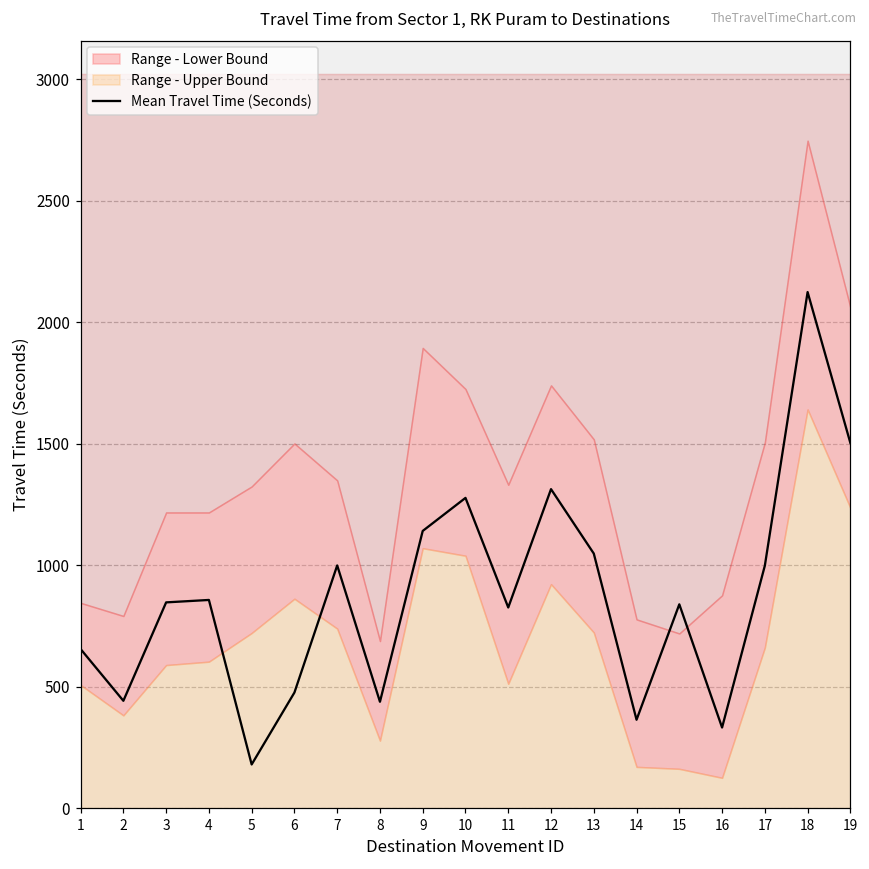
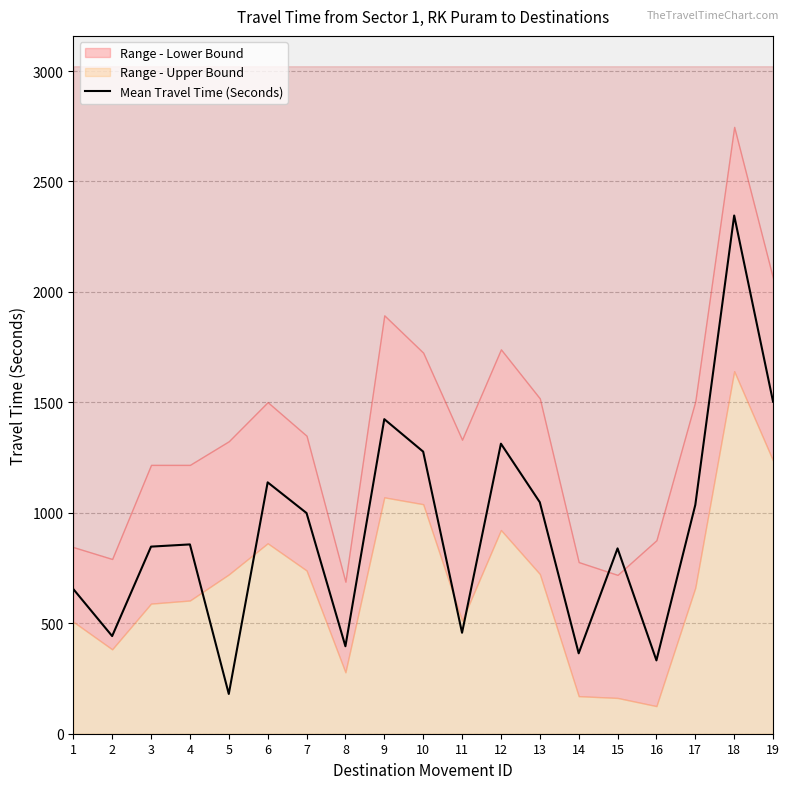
Mean Travel Time (Seconds), 6: 480 -> 1140
Mean Travel Time (Seconds), 8: 440 -> 400
Mean Travel Time (Seconds), 9: 1140 -> 1420
Mean Travel Time (Seconds), 11: 830 -> 460
Mean Travel Time (Seconds), 17: 1000 -> 1040
Mean Travel Time (Seconds), 18: 2120 -> 2350
